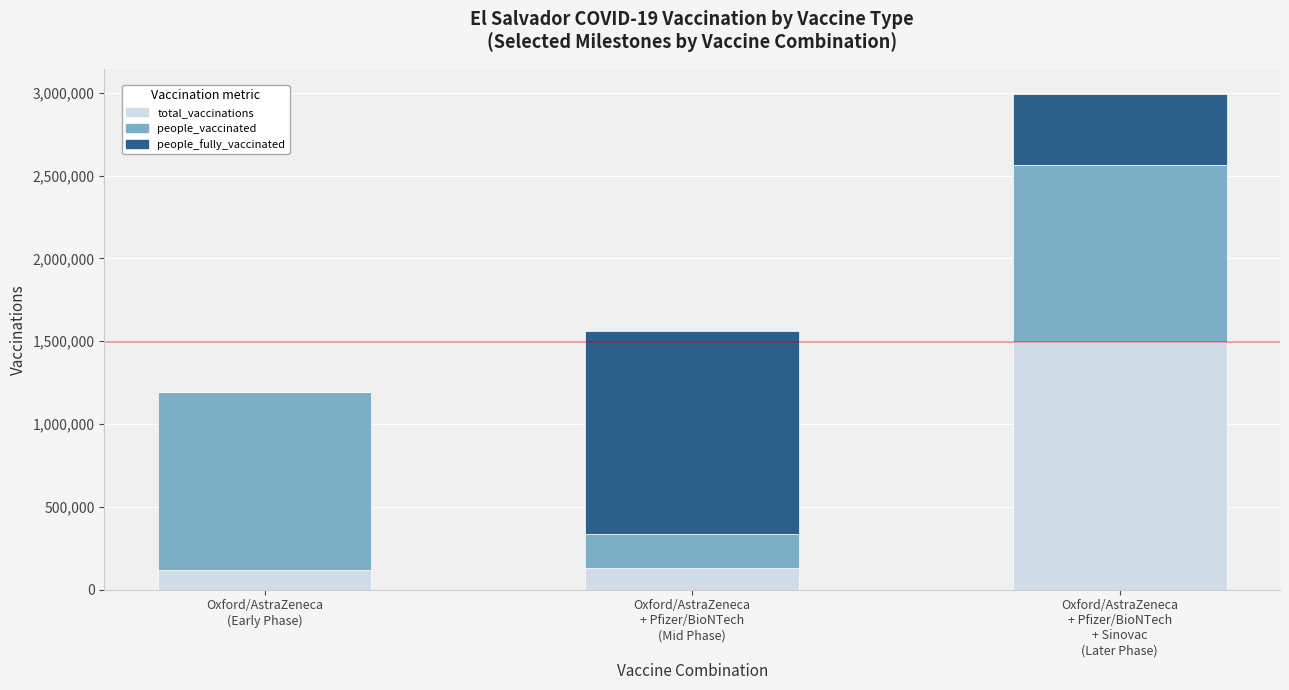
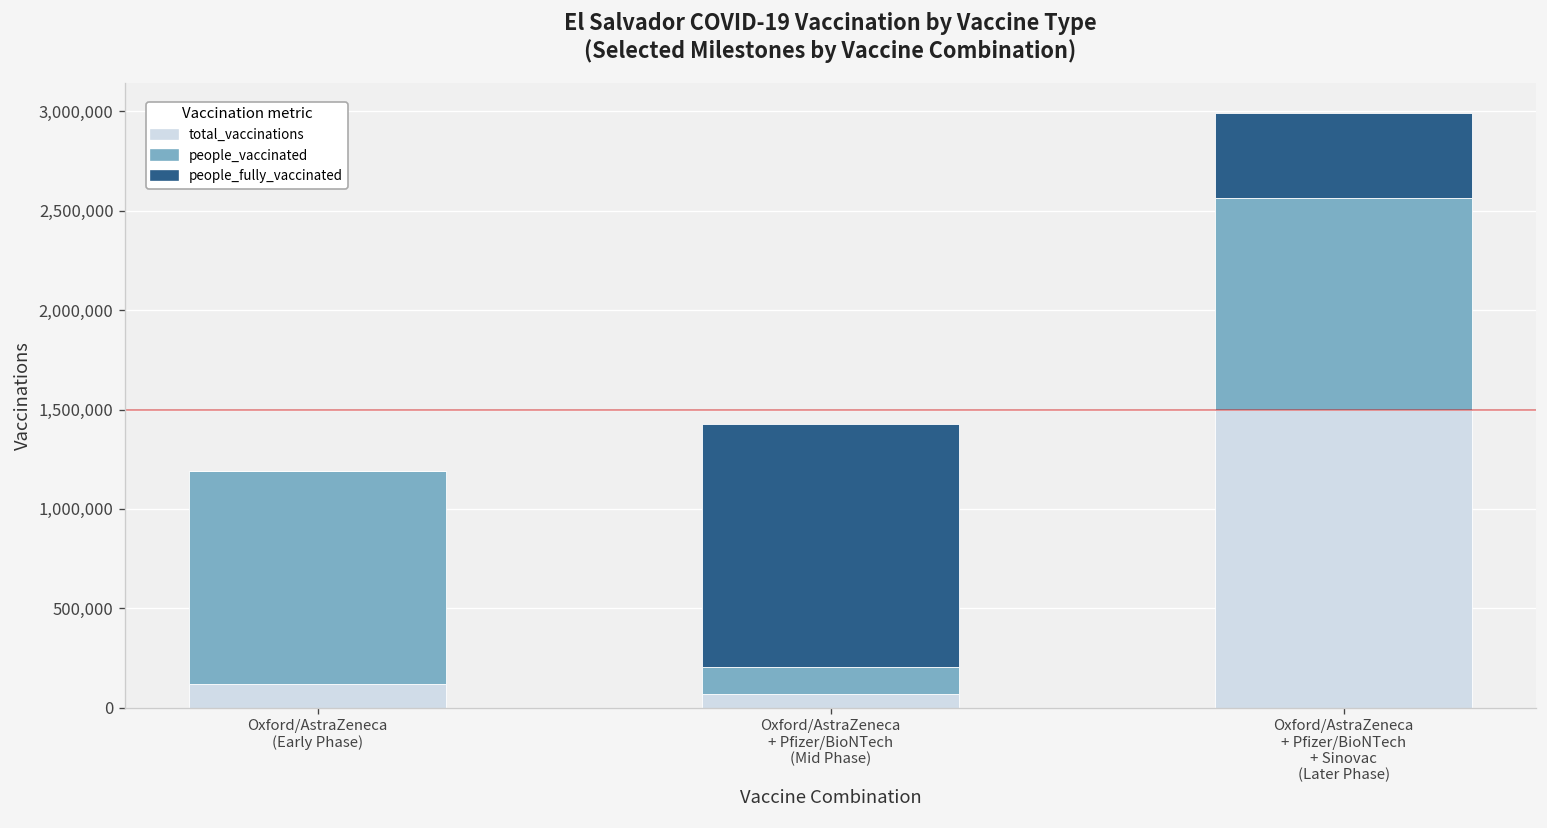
total_vaccinations, Oxford/AstraZeneca + Pfizer/BioNTech (Mid Phase): 130,000 -> 70,000
people_vaccinated, Oxford/AstraZeneca + Pfizer/BioNTech (Mid Phase): 200,000 -> 130,000
